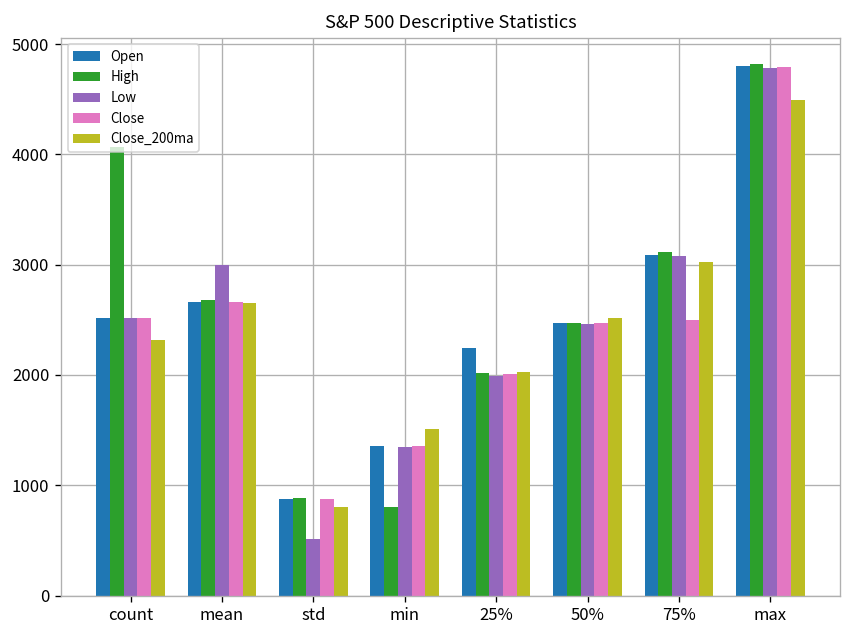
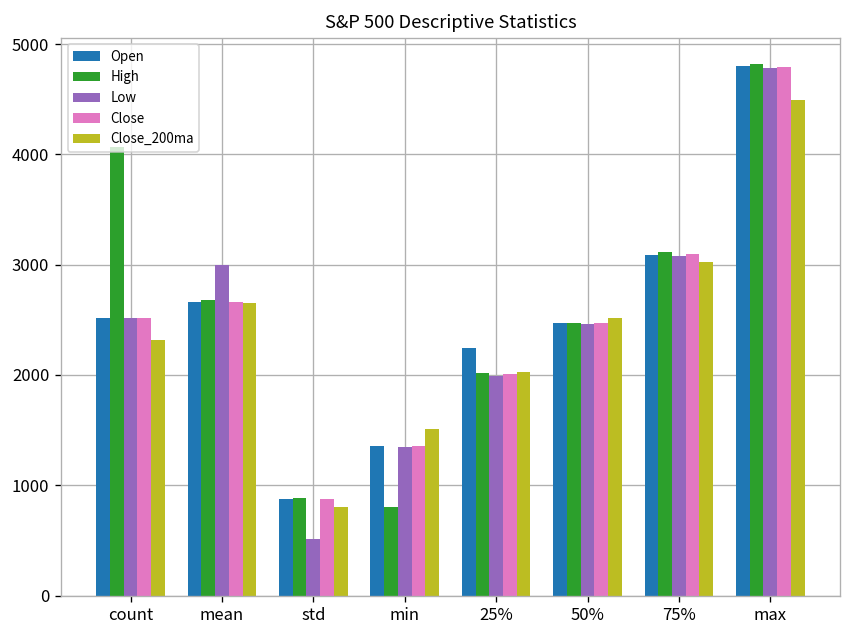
Close, 75%: 2500 -> 3100
